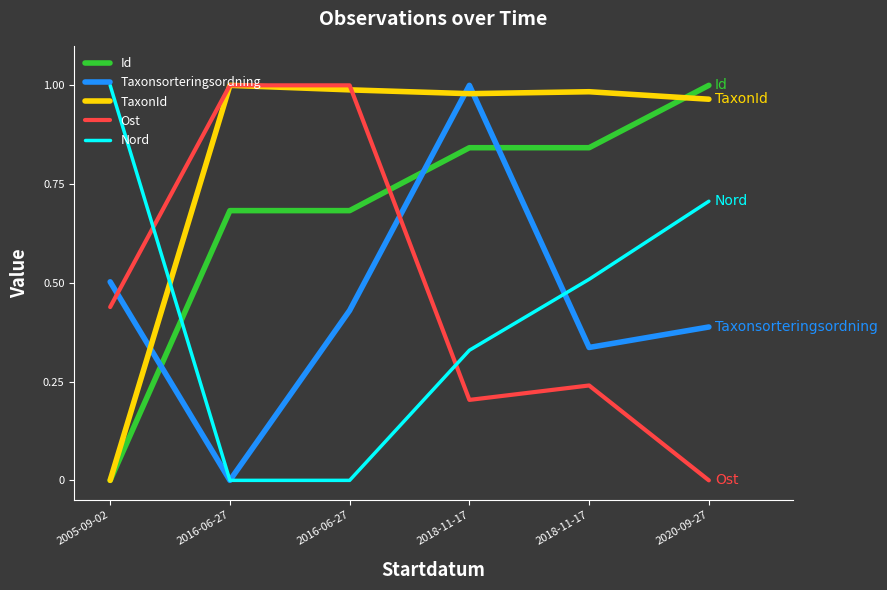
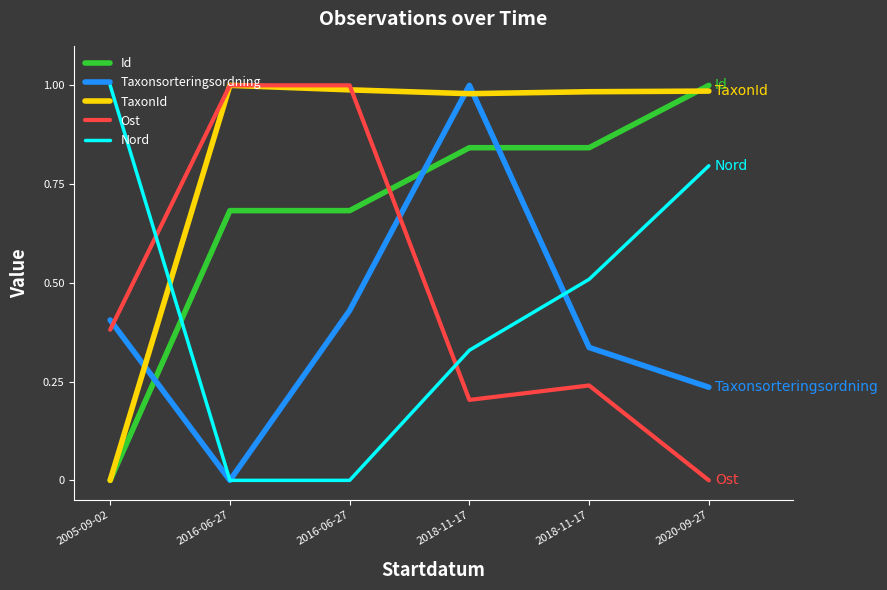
Taxonsorteringsordning, 2005-09-02: 0.50 -> 0.41
Ost, 2005-09-02: 0.44 -> 0.38
Taxonsorteringsordning, 2020-09-27: 0.39 -> 0.24
TaxonId, 2020-09-27: 0.96 -> 0.99
Nord, 2020-09-27: 0.71 -> 0.80
